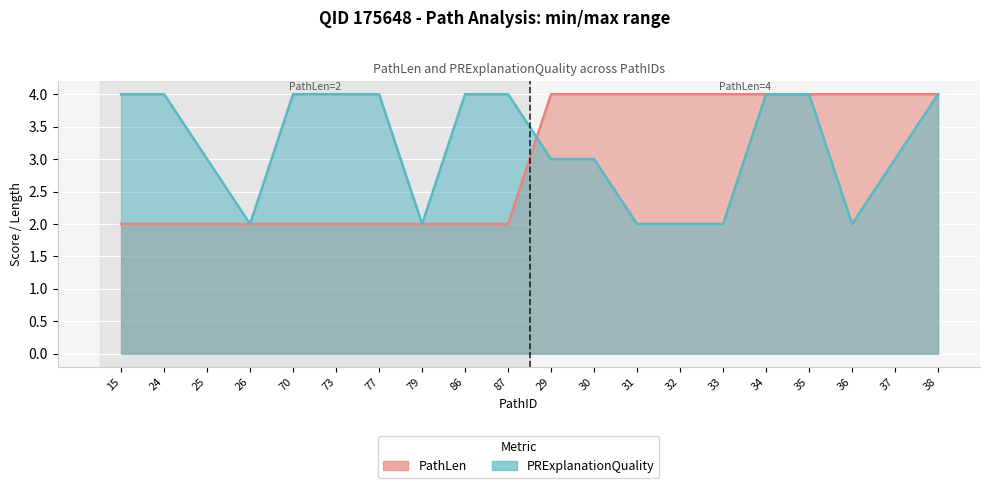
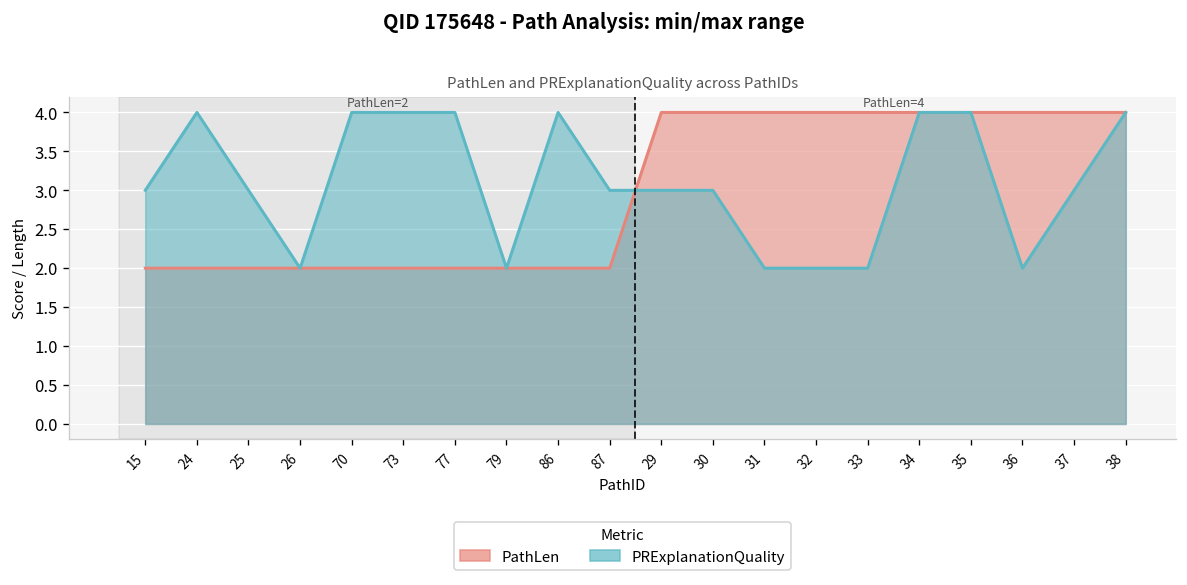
PRExplanationQuality, 15: 4 -> 3
PRExplanationQuality, 87: 4 -> 3
